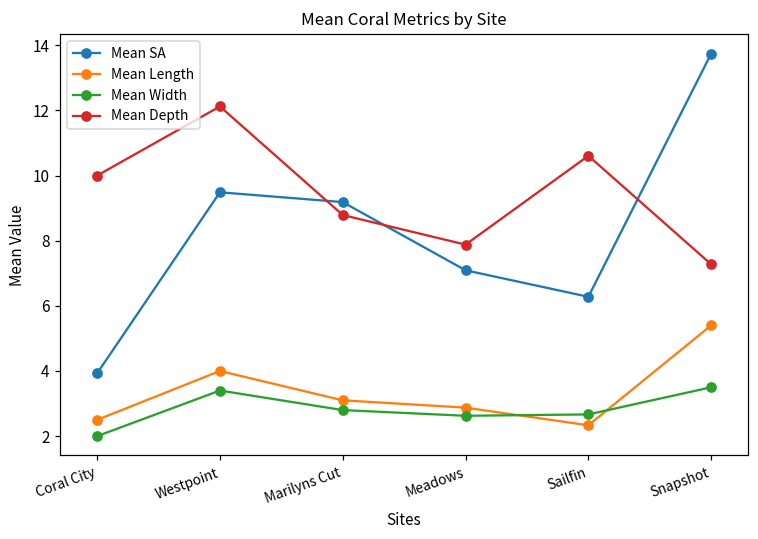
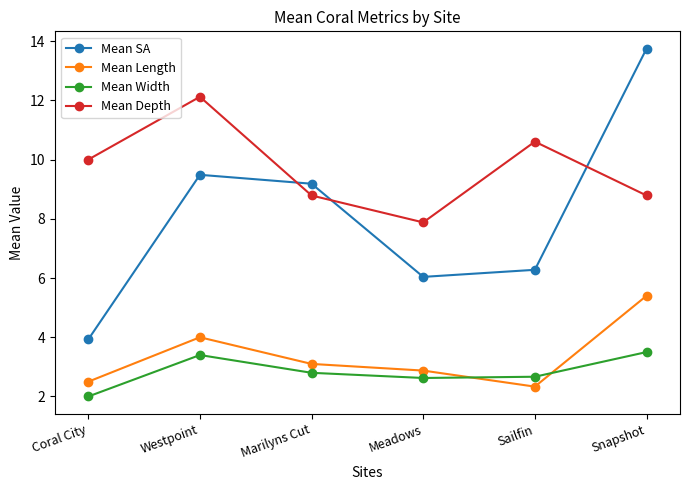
Mean SA, Meadows: 7.1 -> 6.0
Mean Depth, Snapshot: 7.3 -> 8.8
